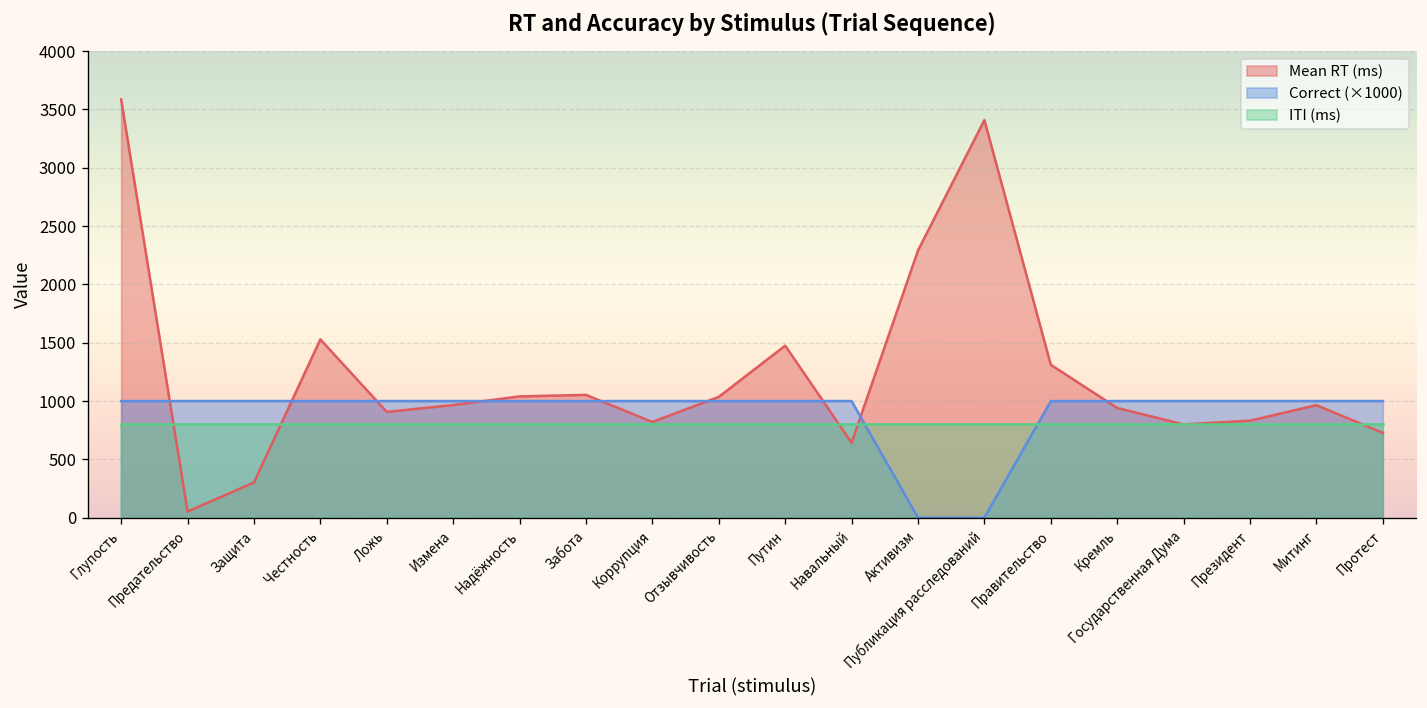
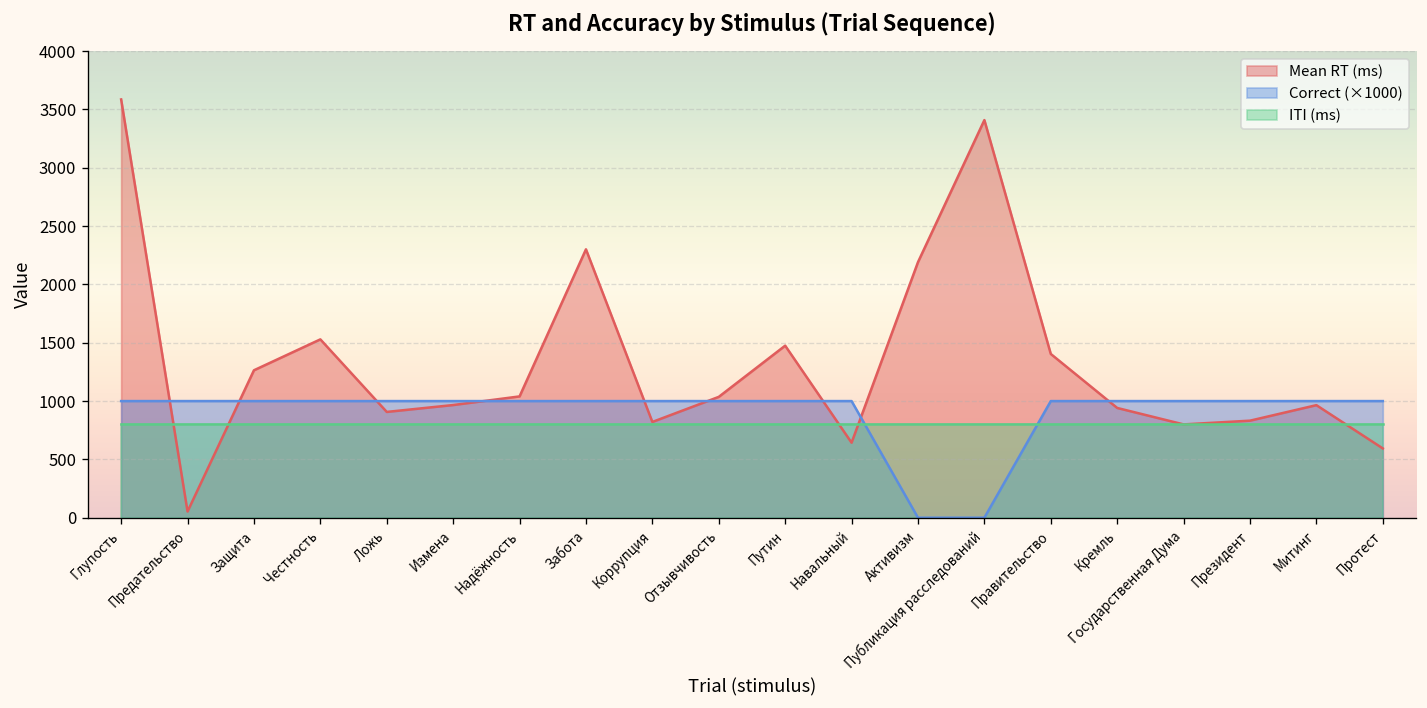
Mean RT (ms), Защита: 300 -> 1300
Mean RT (ms), Забота: 1100 -> 2300
Mean RT (ms), Активизм: 2300 -> 2200
Mean RT (ms), Правительство: 1300 -> 1400
Mean RT (ms), Протест: 700 -> 600
